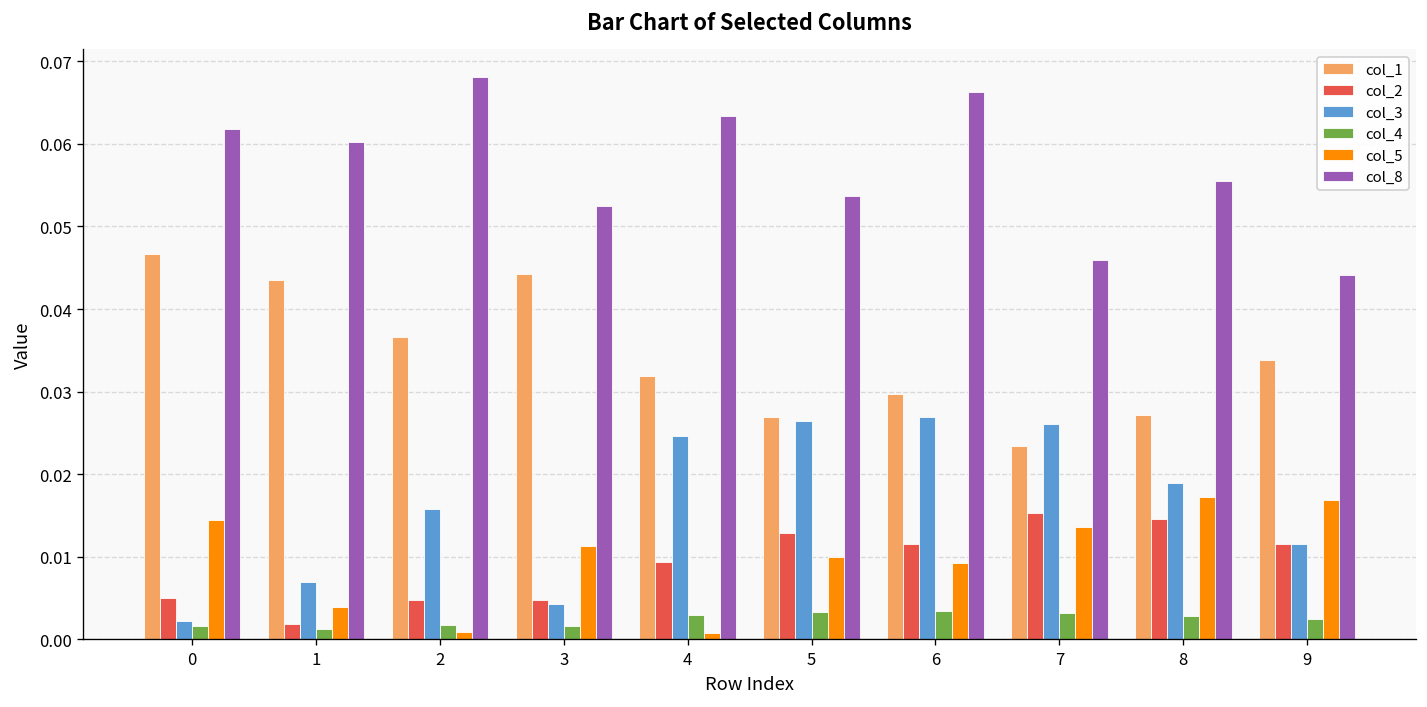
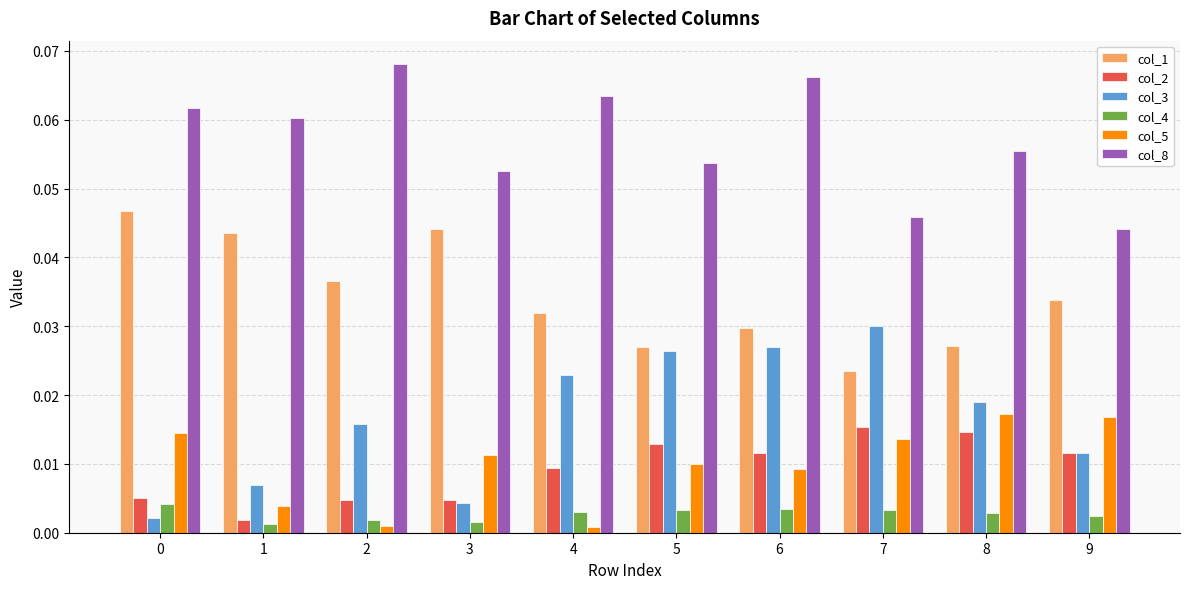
col_4, 0: 0.002 -> 0.004
col_3, 4: 0.025 -> 0.023
col_3, 7: 0.026 -> 0.030
